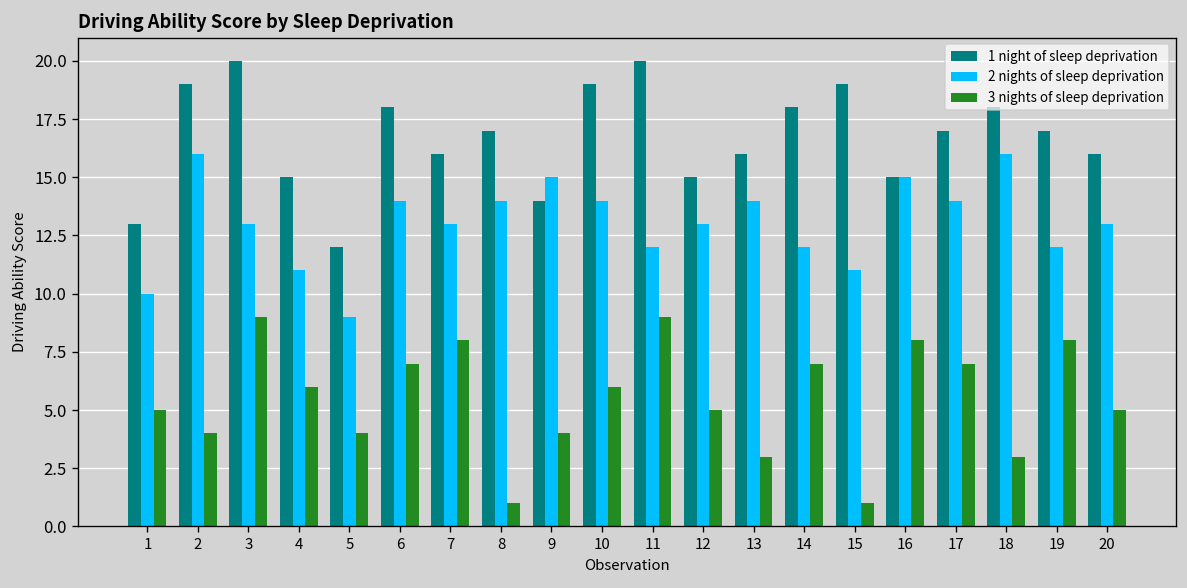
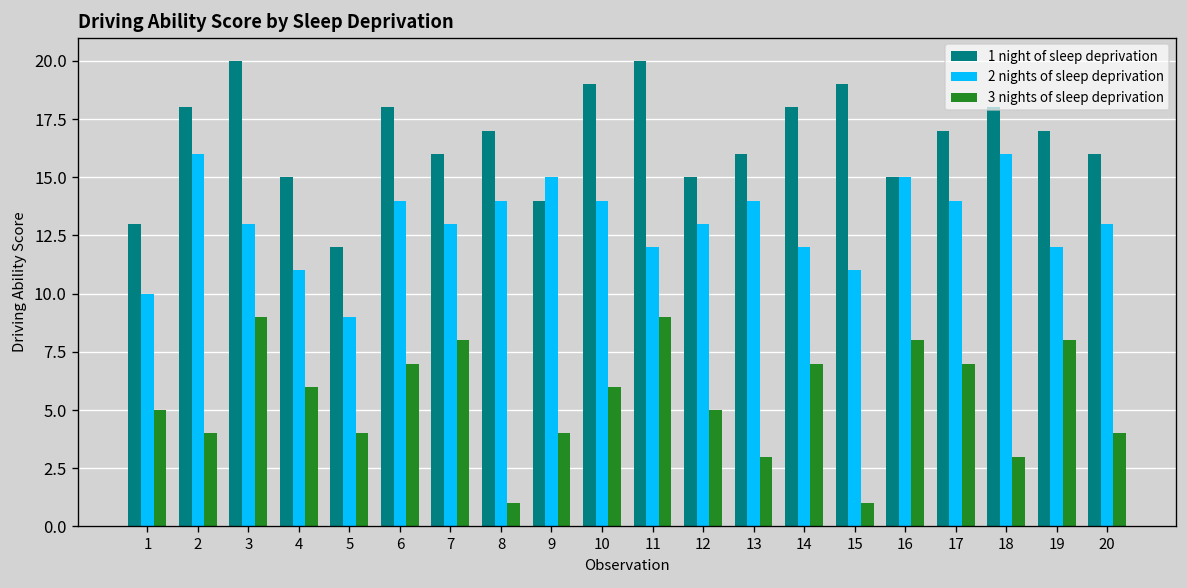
1 night of sleep deprivation, 2: 19 -> 18
3 nights of sleep deprivation, 20: 5 -> 4
